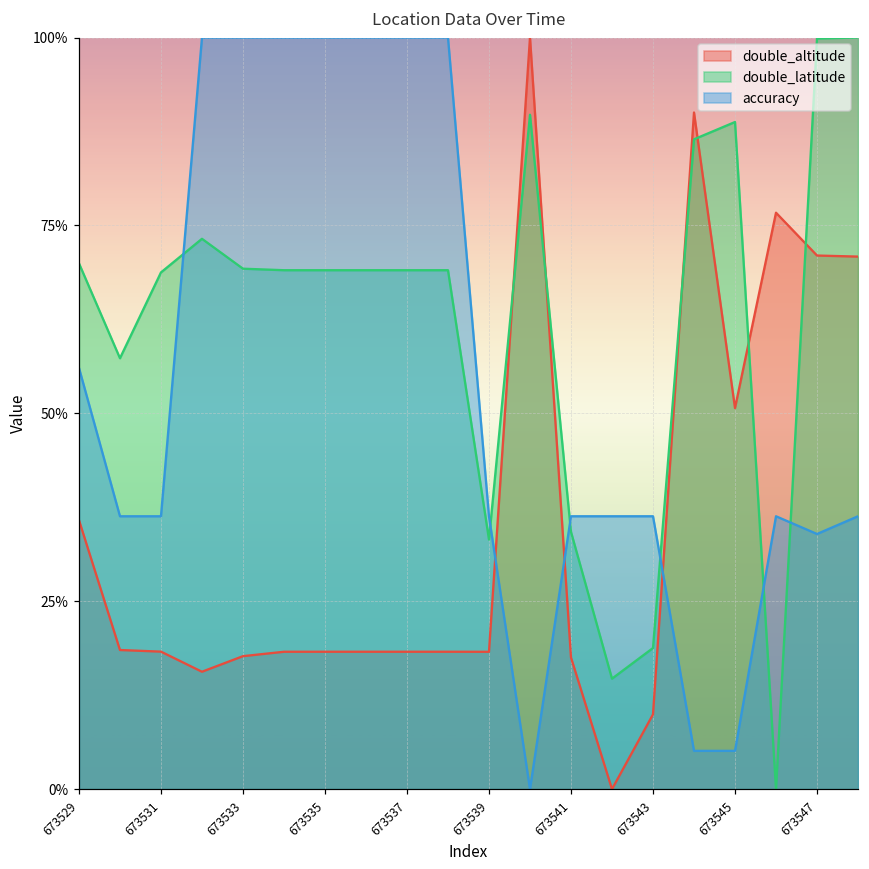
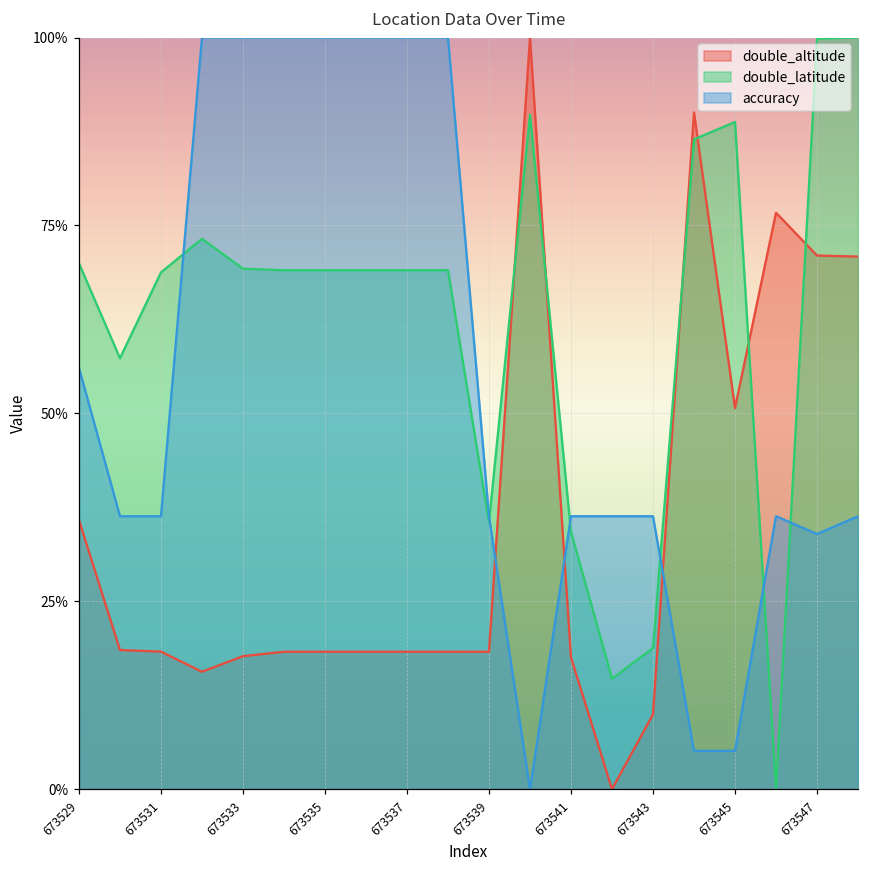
double_latitude, 673539: 33% -> 35%
